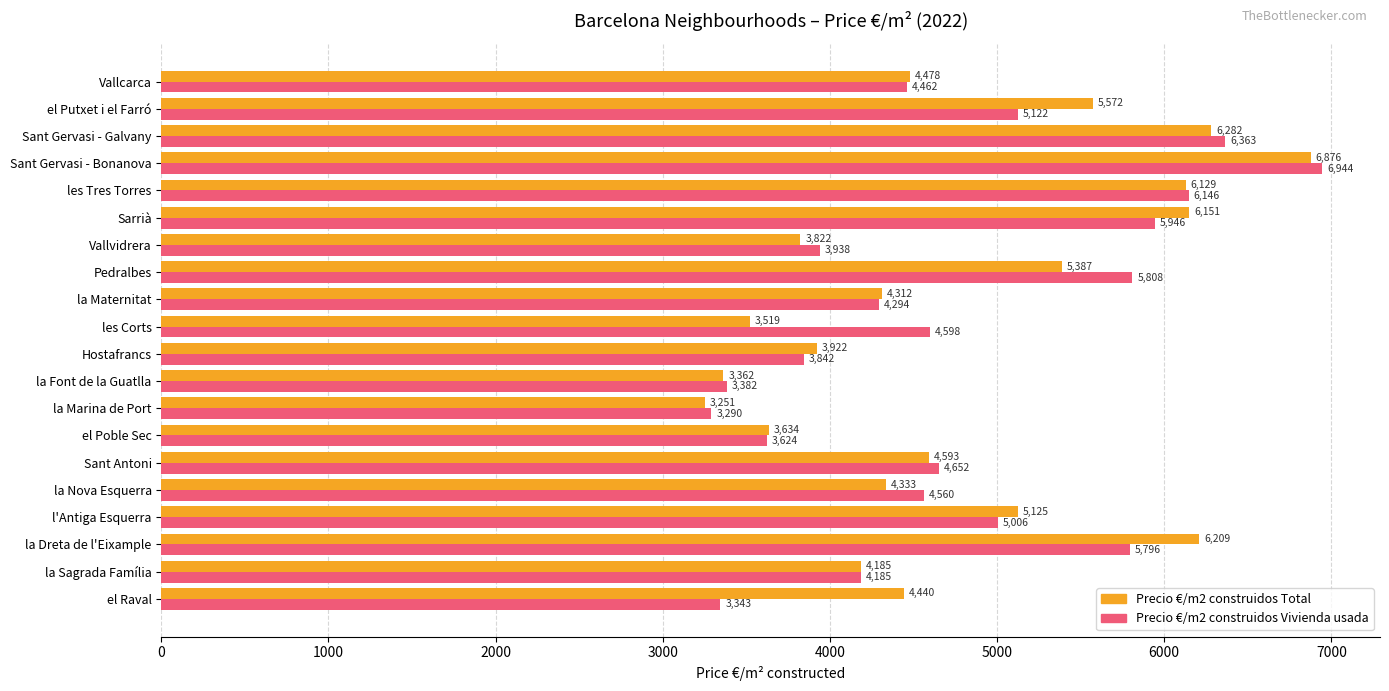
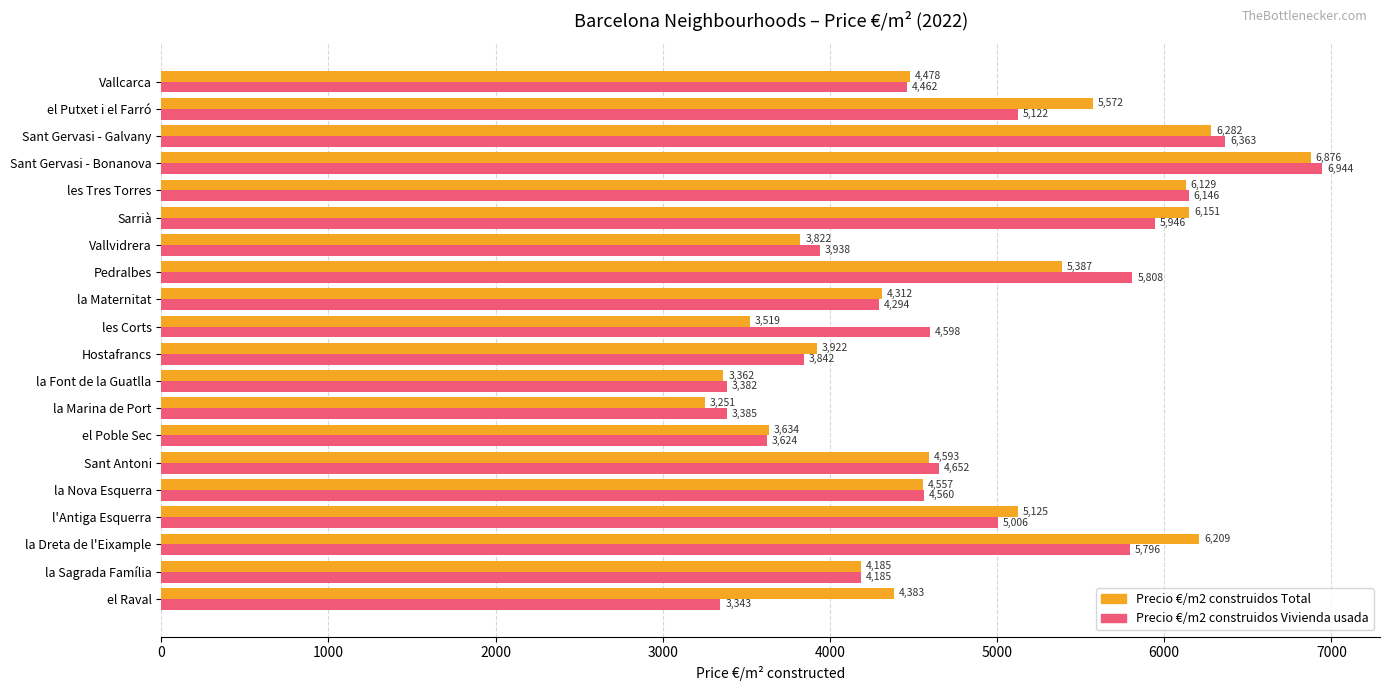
Precio €/m2 construidos Vivienda usada, la Marina de Port: 3,290 -> 3,385
Precio €/m2 construidos Total, la Nova Esquerra: 4,333 -> 4,557
Precio €/m2 construidos Total, el Raval: 4,440 -> 4,383
